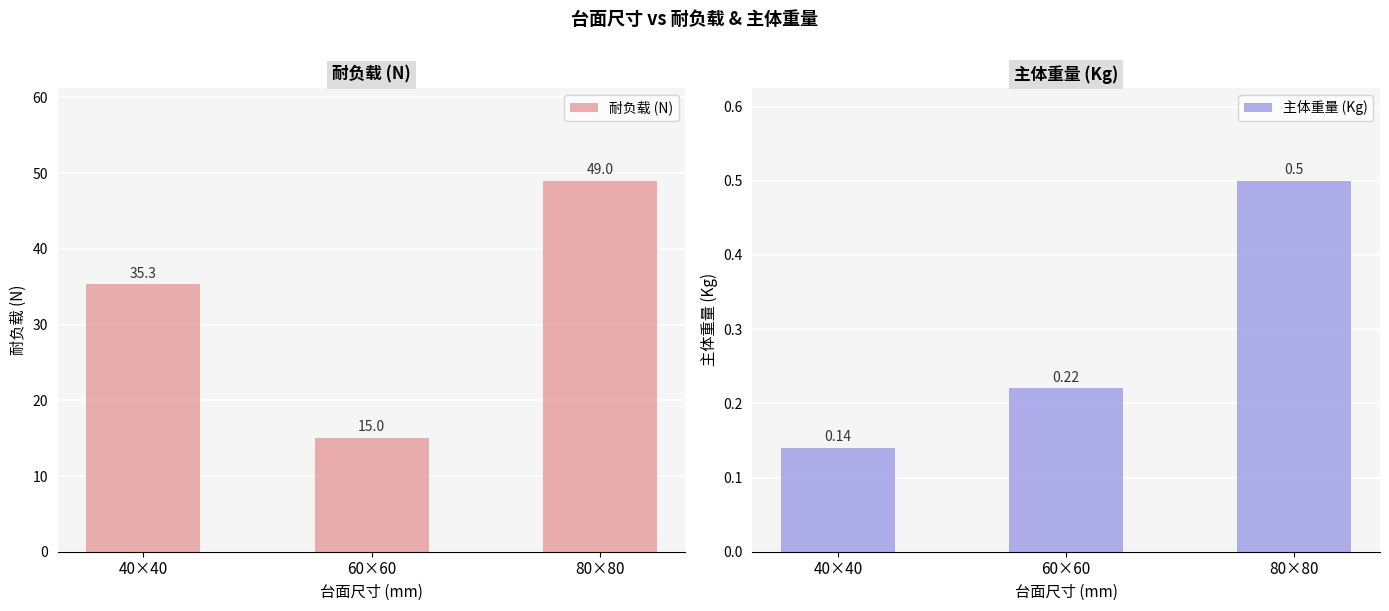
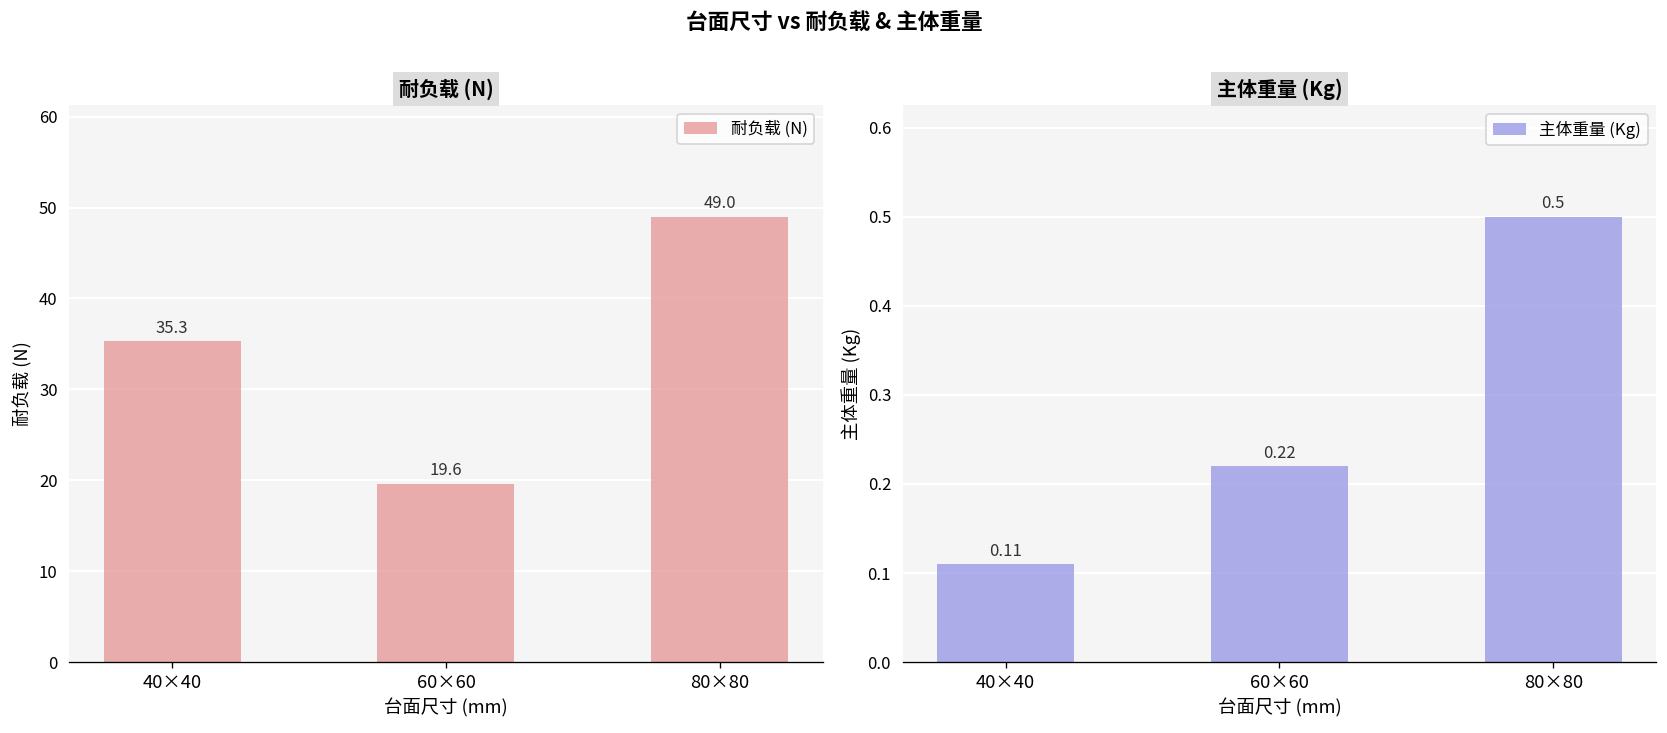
耐负载 (N), 60×60: 15.0 -> 19.6
主体重量 (Kg), 40×40: 0.14 -> 0.11
